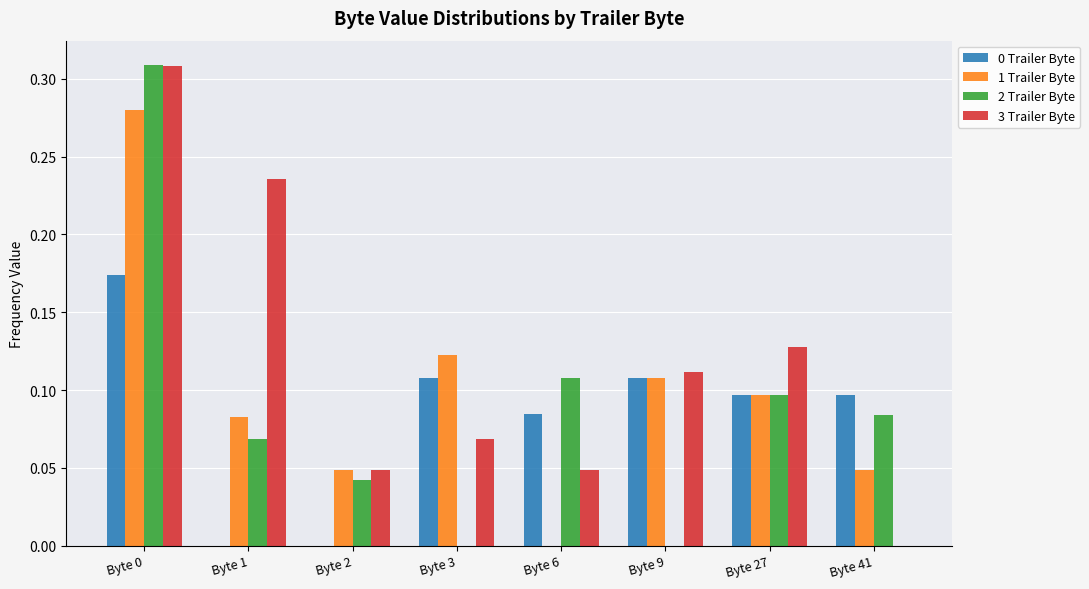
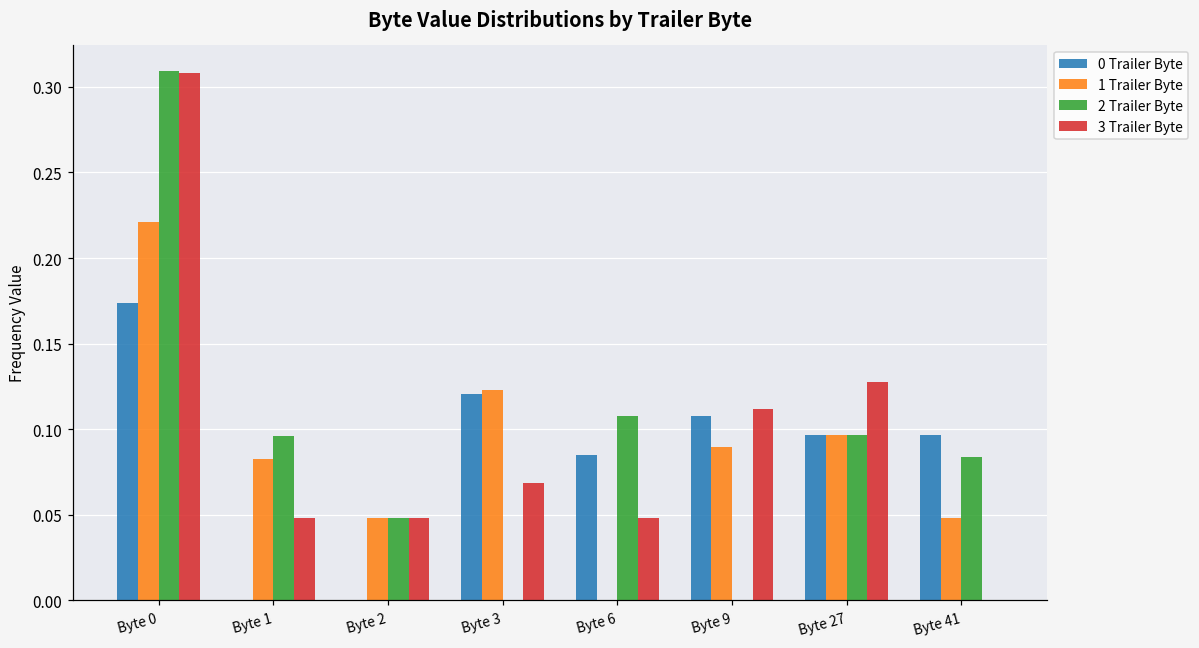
1 Trailer Byte, Byte 0: 0.280 -> 0.221
2 Trailer Byte, Byte 1: 0.068 -> 0.096
3 Trailer Byte, Byte 1: 0.236 -> 0.048
2 Trailer Byte, Byte 2: 0.042 -> 0.048
0 Trailer Byte, Byte 3: 0.108 -> 0.120
1 Trailer Byte, Byte 9: 0.108 -> 0.090
